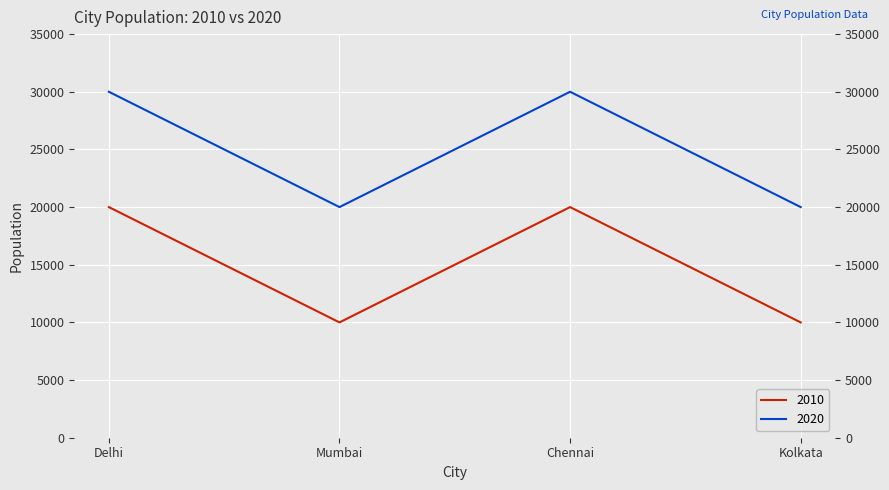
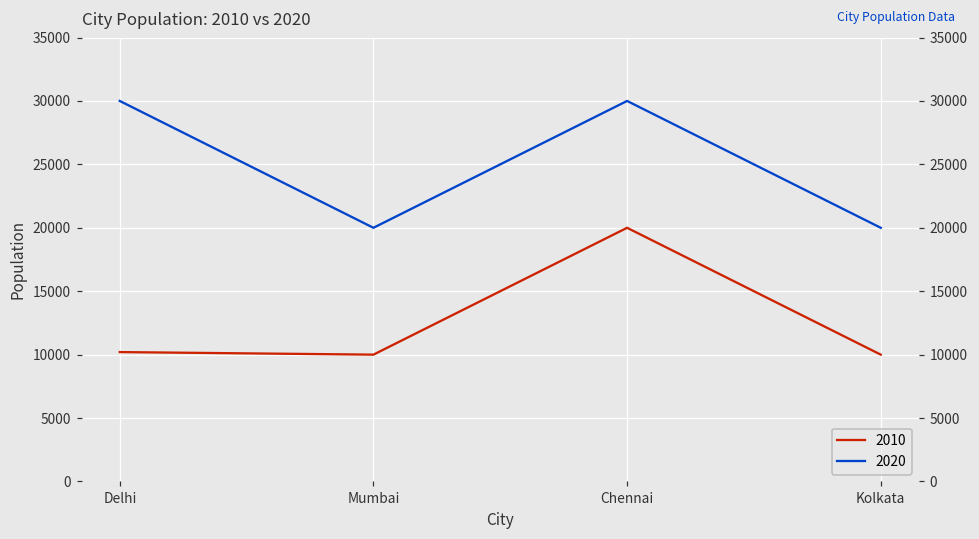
2010, Delhi: 20000 -> 10200
